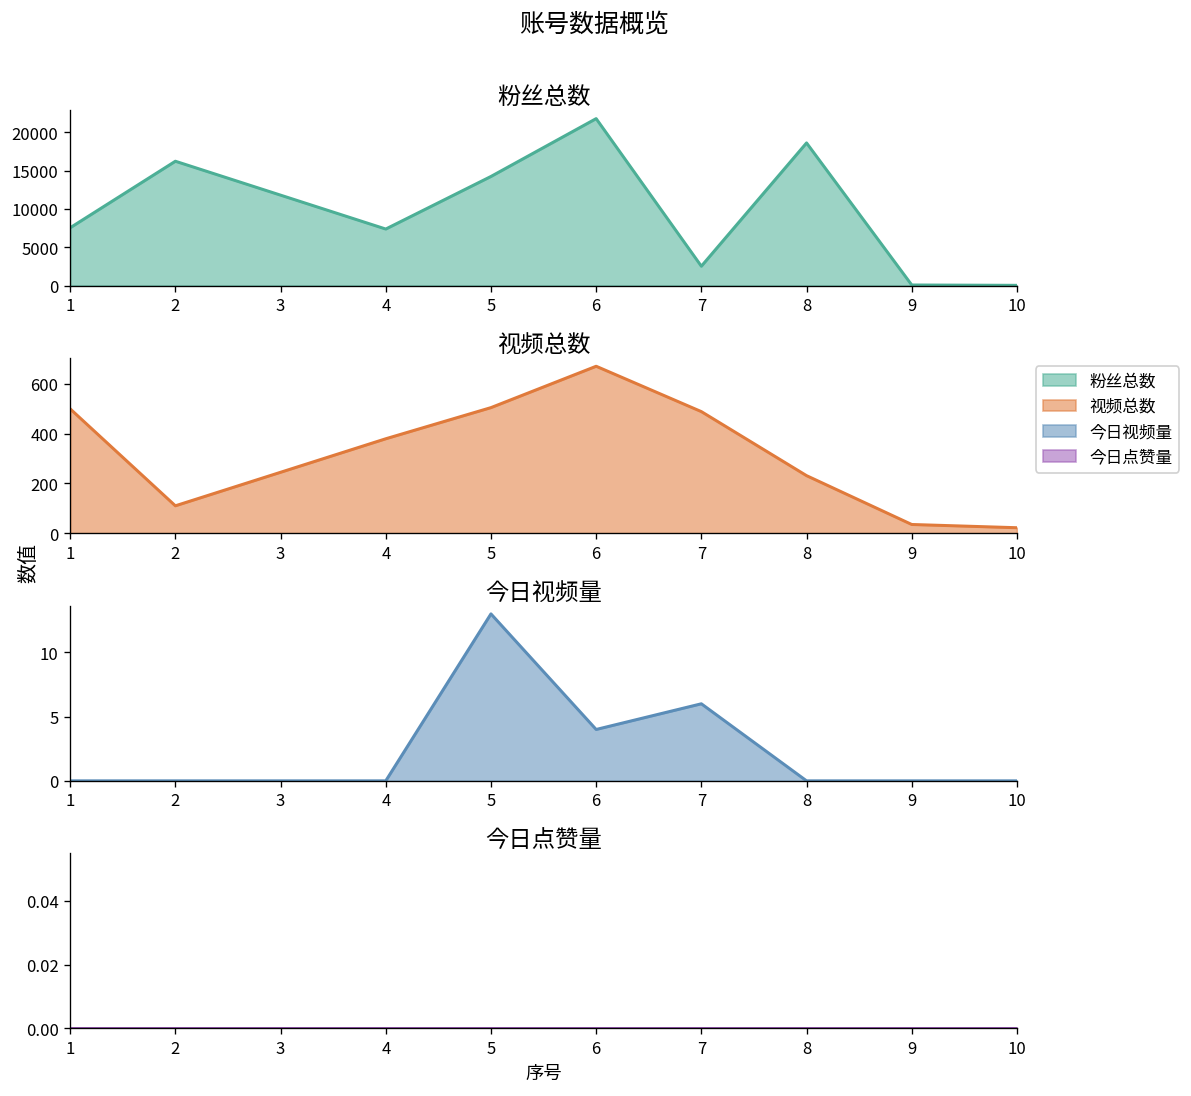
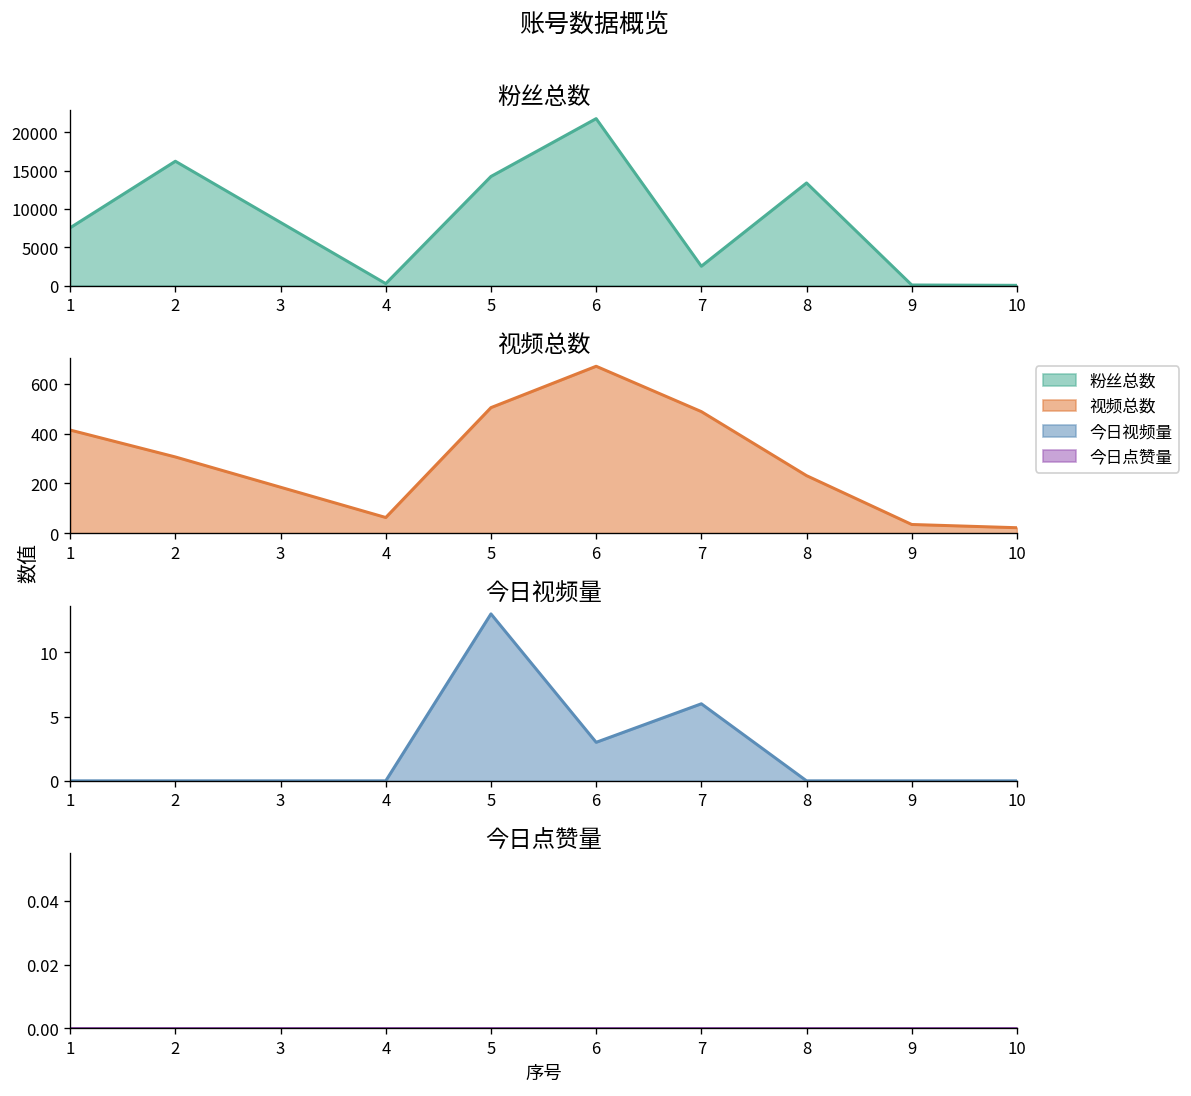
粉丝总数, 4: 7000 -> 0
粉丝总数, 8: 19000 -> 13000
视频总数, 1: 500 -> 410
视频总数, 2: 110 -> 310
视频总数, 4: 380 -> 60
今日视频量, 6: 4 -> 3
